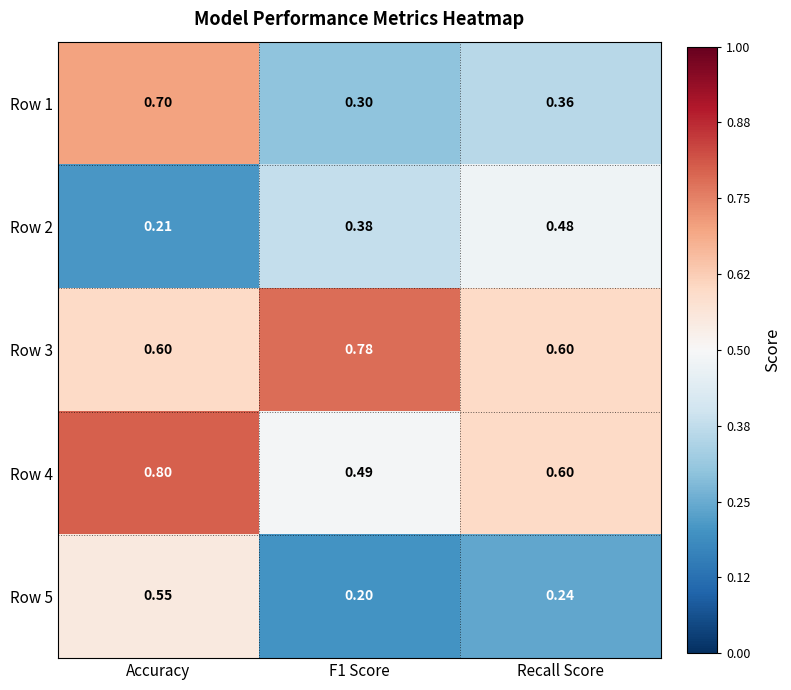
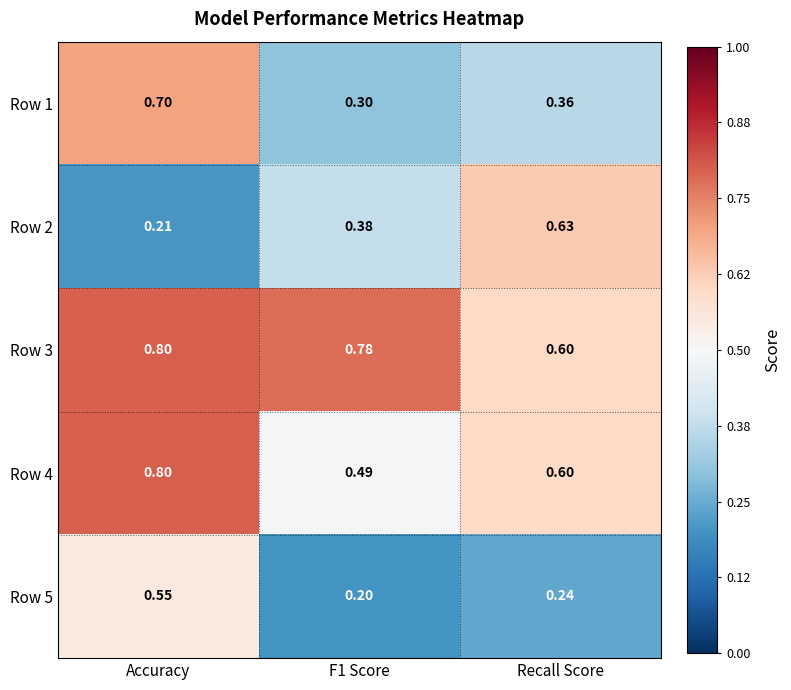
Row 2, Recall Score: 0.48 -> 0.63
Row 3, Accuracy: 0.60 -> 0.80
